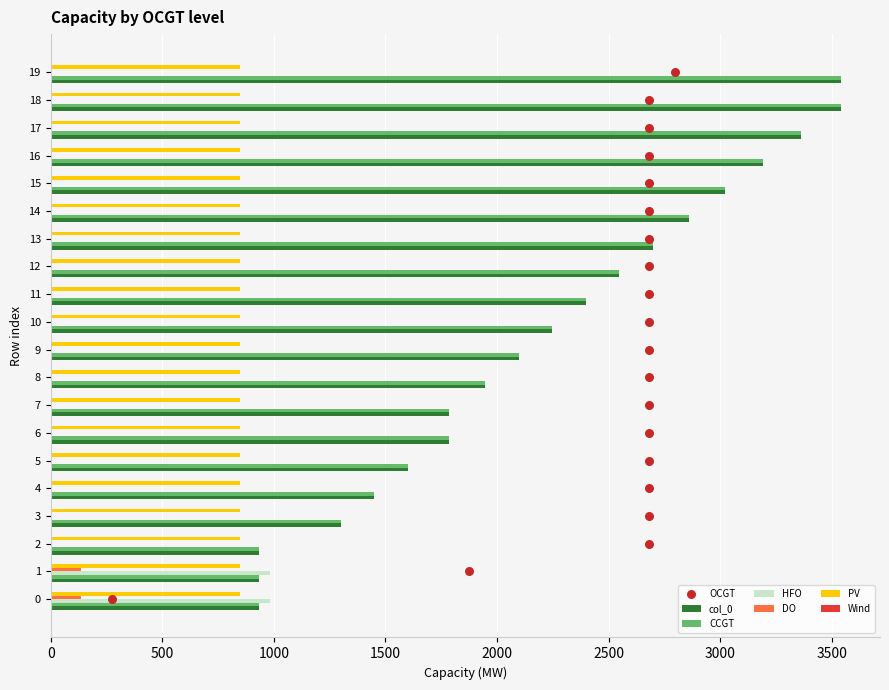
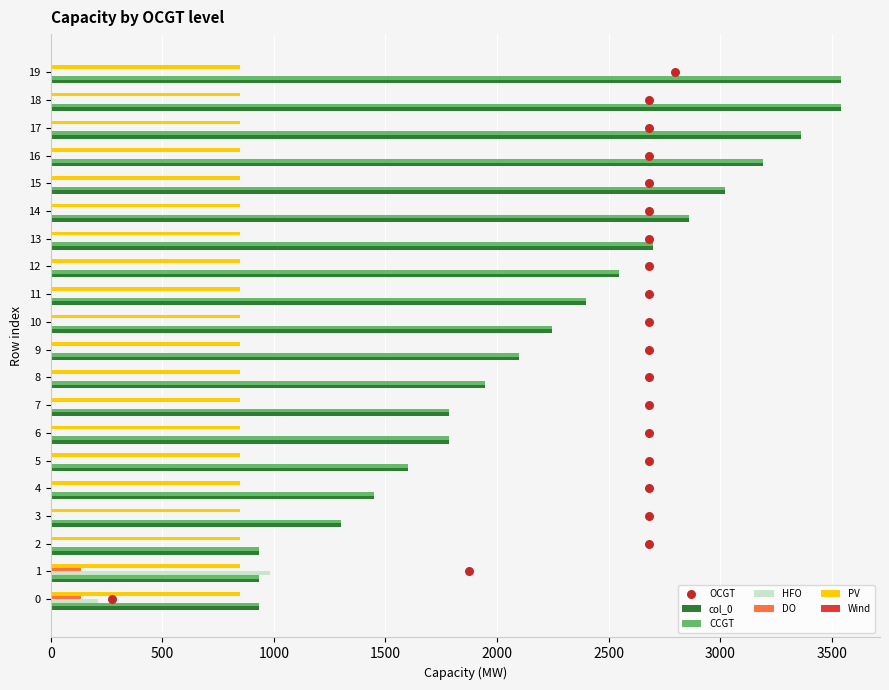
HFO, 0: 990 -> 210
